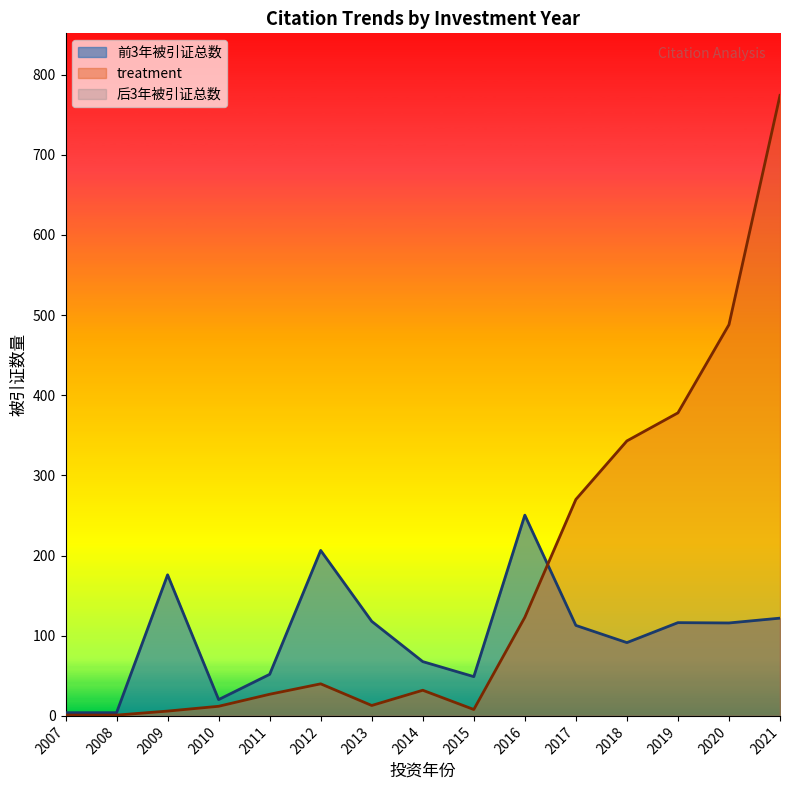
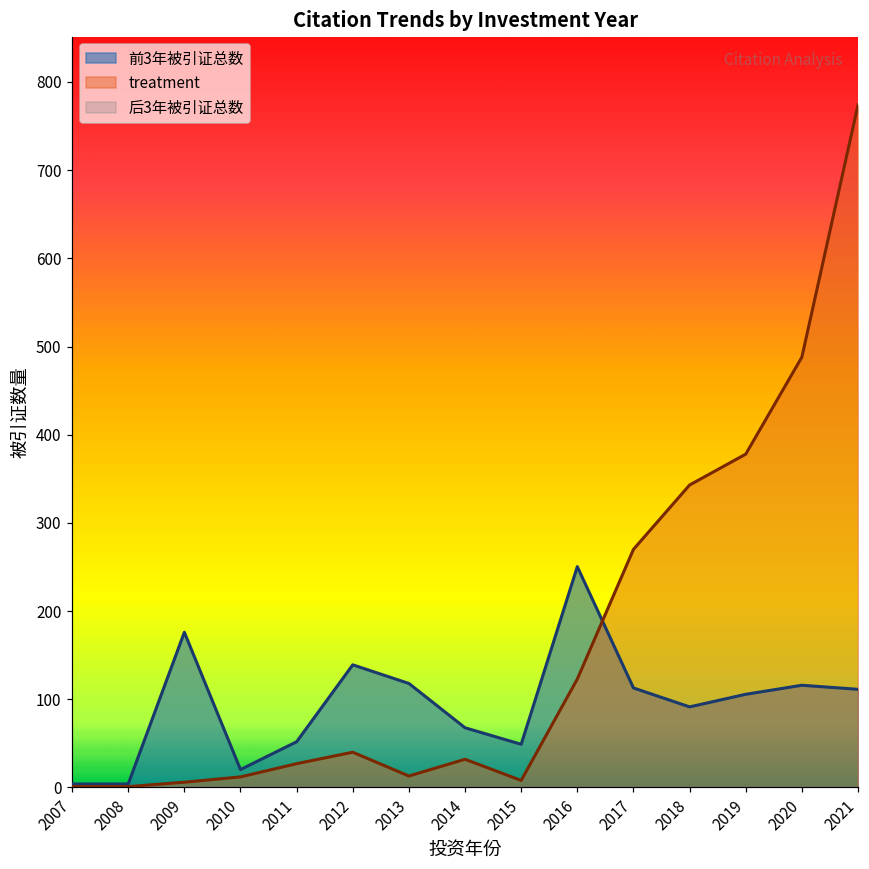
前3年被引证总数, 2012: 210 -> 140
前3年被引证总数, 2019: 120 -> 110
前3年被引证总数, 2021: 120 -> 110
